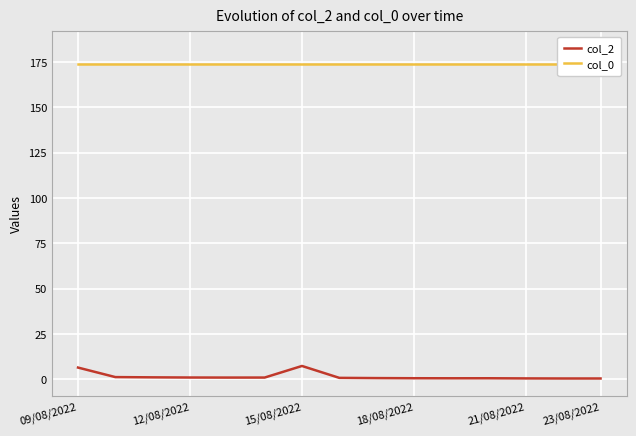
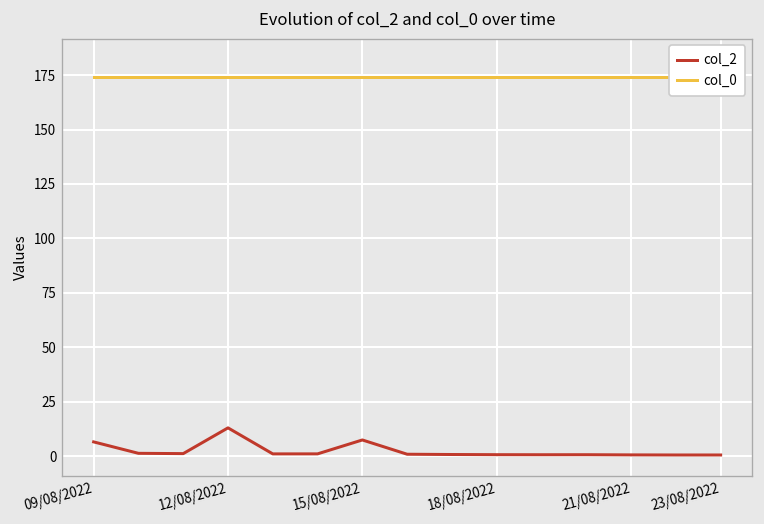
col_2, 12/08/2022: 1 -> 13
